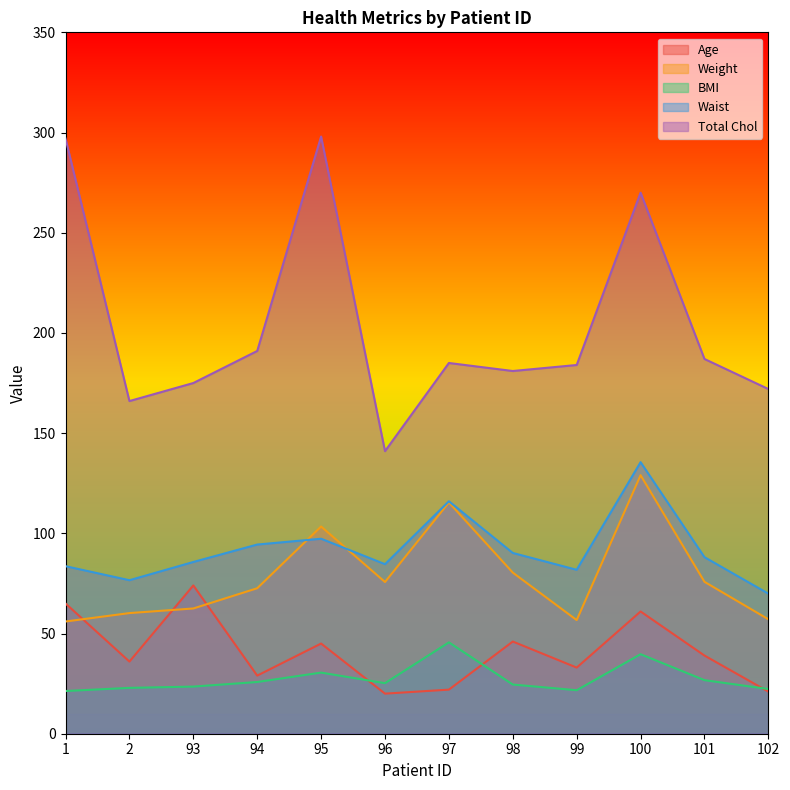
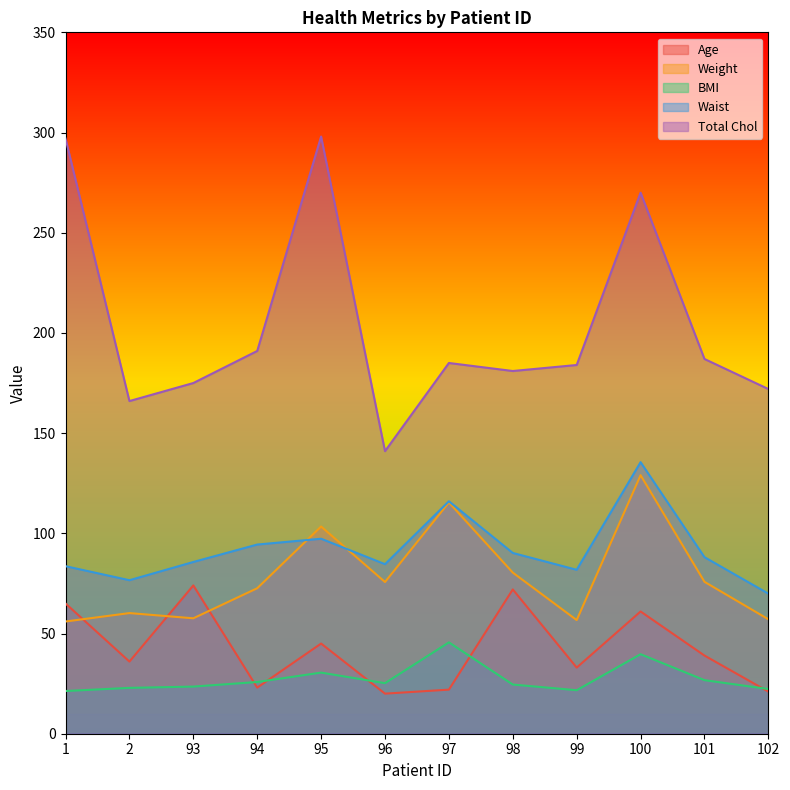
Weight, 93: 63 -> 58
Age, 94: 29 -> 23
Age, 98: 46 -> 72
